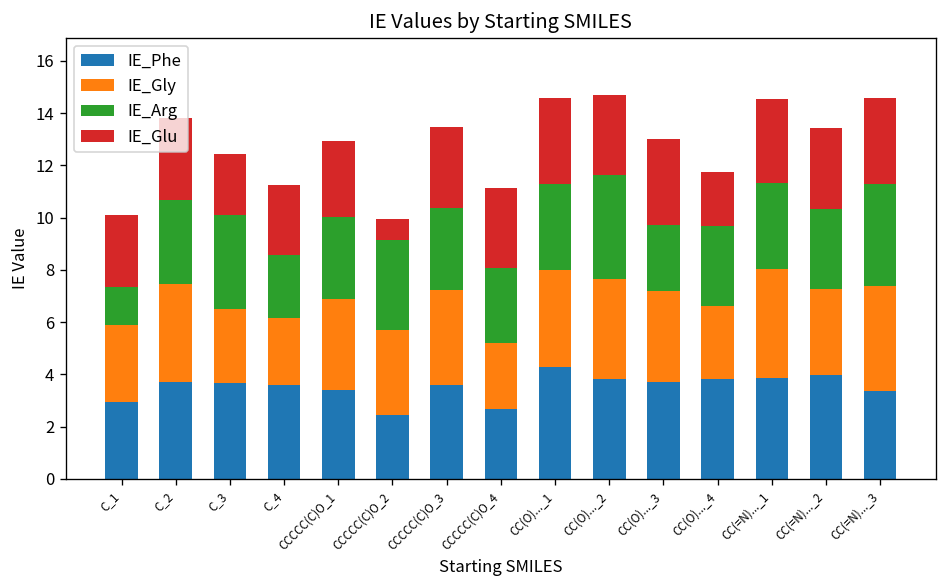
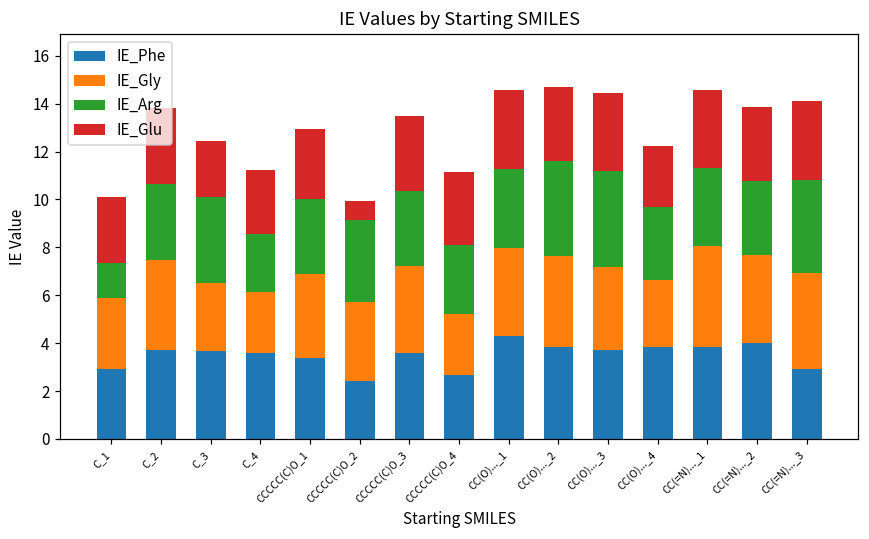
IE_Arg, CC(O)..._3: 2.5 -> 4.0
IE_Glu, CC(O)..._4: 2.0 -> 2.6
IE_Gly, CC(=N)..._2: 3.3 -> 3.7
IE_Phe, CC(=N)..._3: 3.4 -> 2.9
